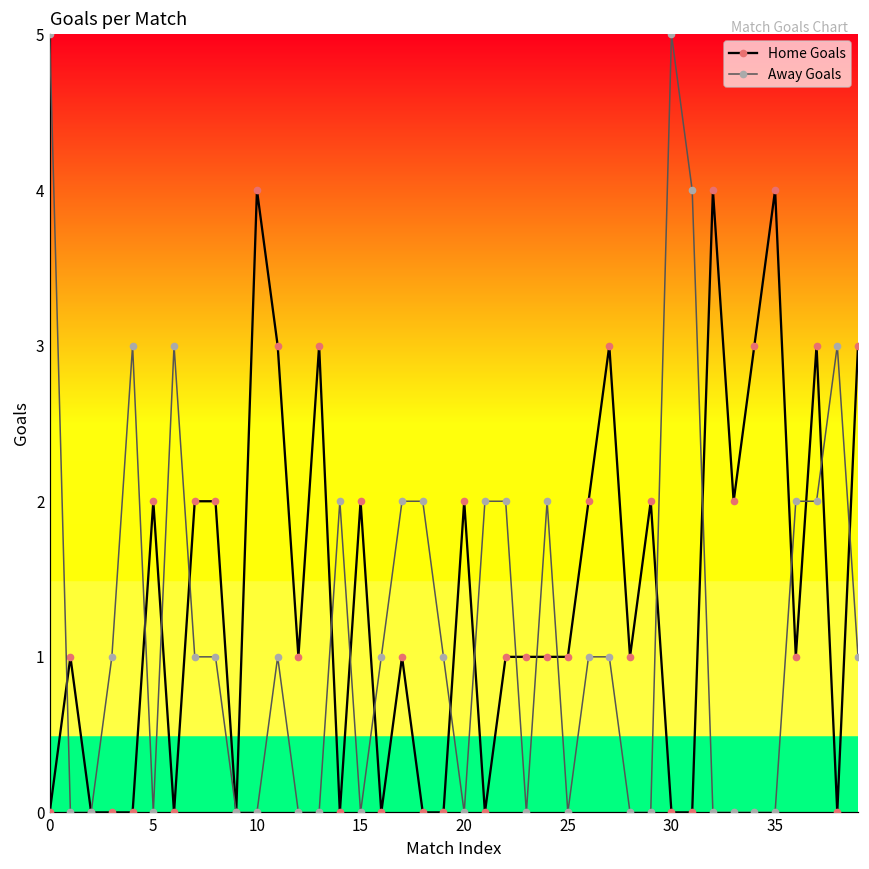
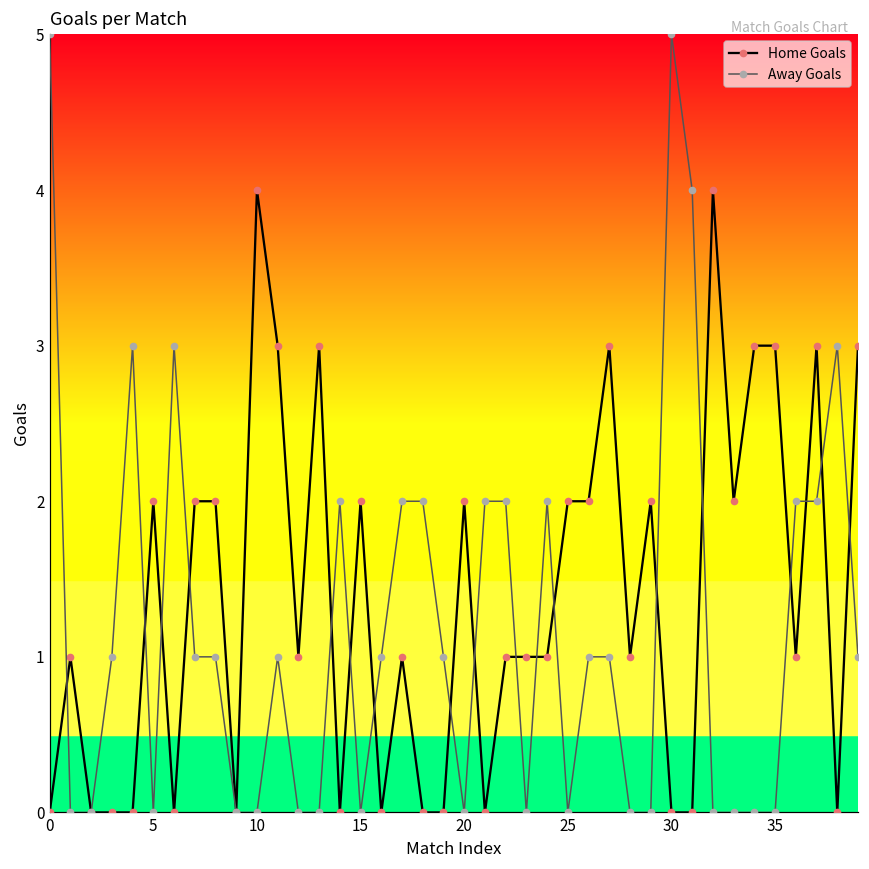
Home Goals, 25: 1 -> 2
Home Goals, 35: 4 -> 3
